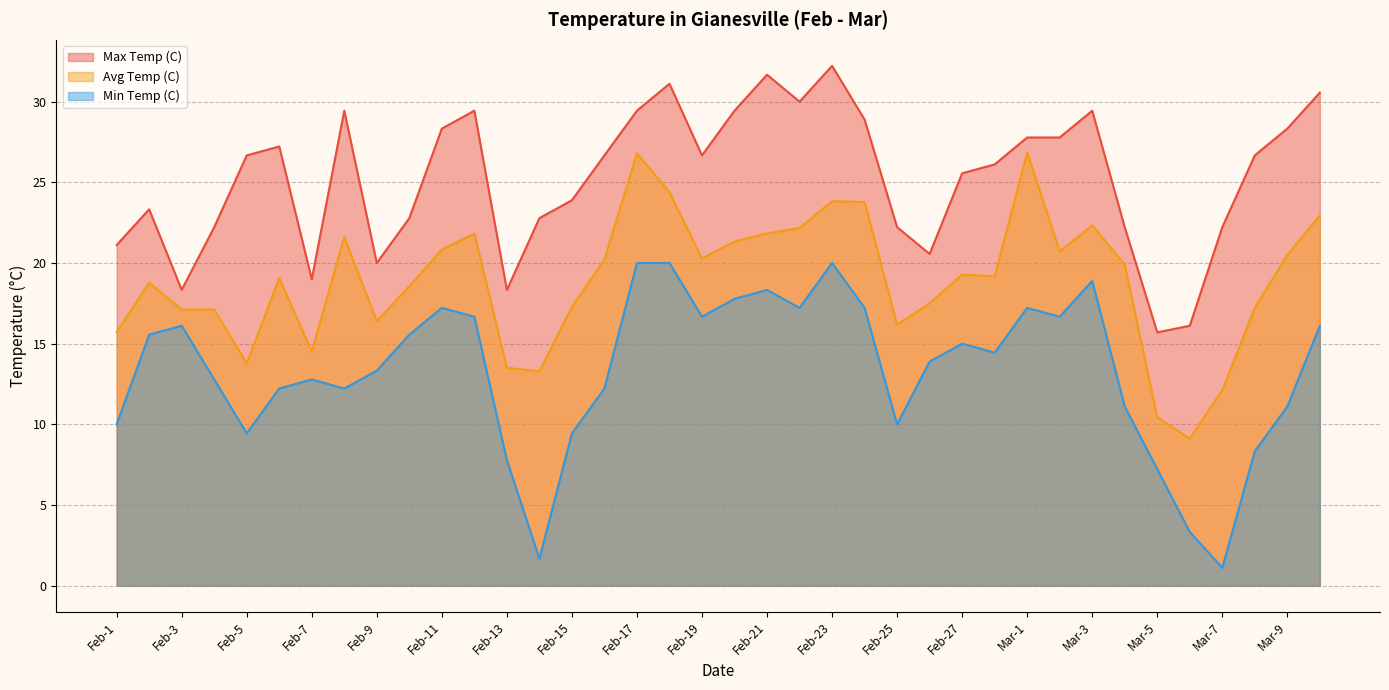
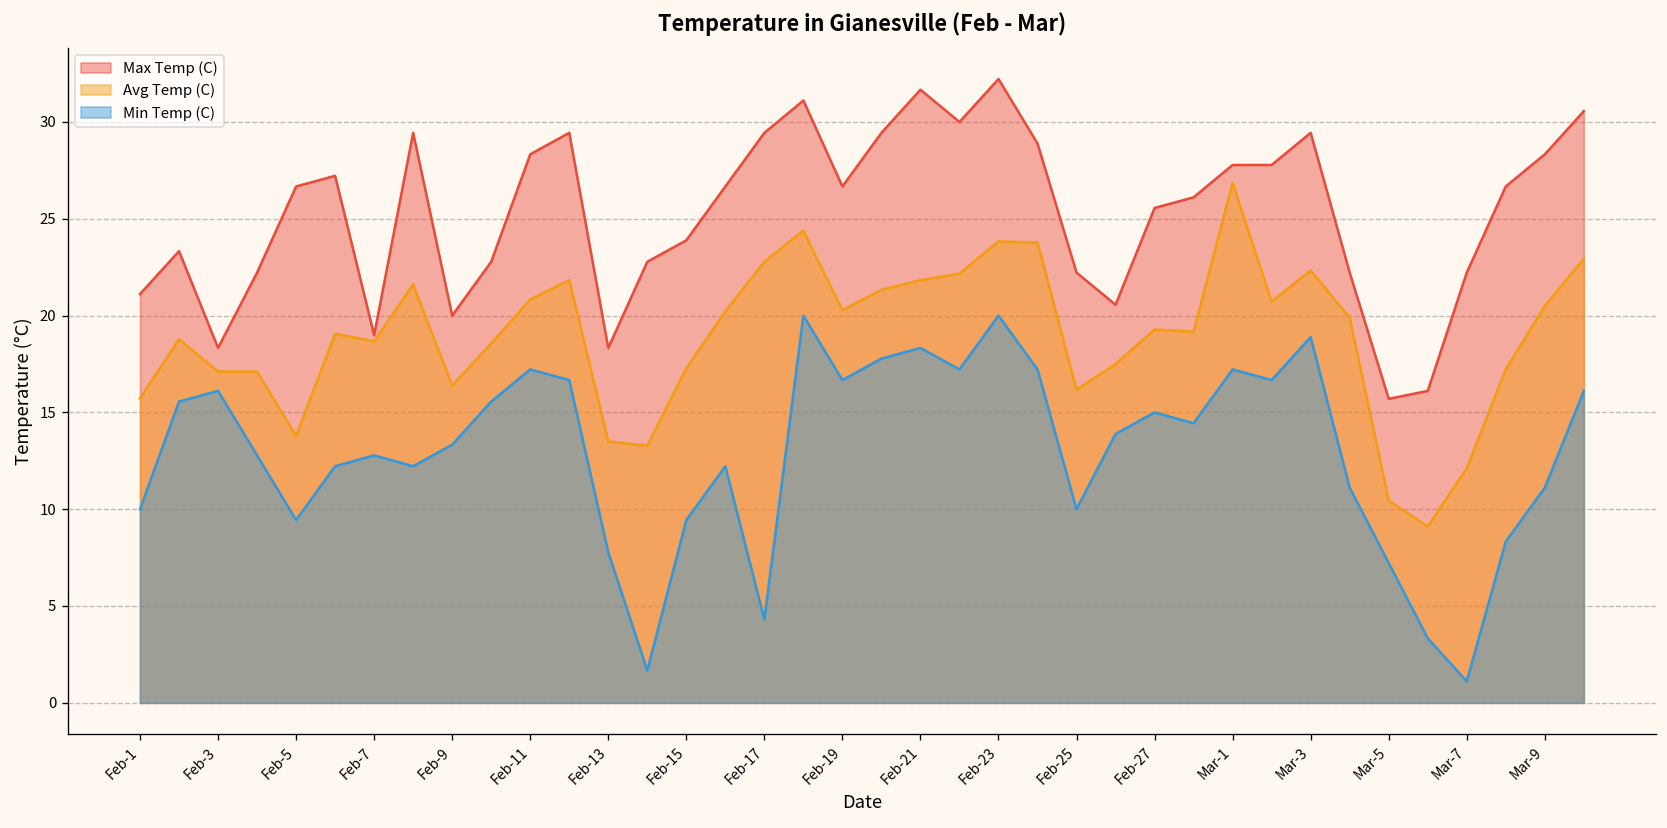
Avg Temp (C), Feb-7: 14.5 -> 18.7
Avg Temp (C), Feb-17: 26.8 -> 22.8
Min Temp (C), Feb-17: 20.0 -> 4.3
